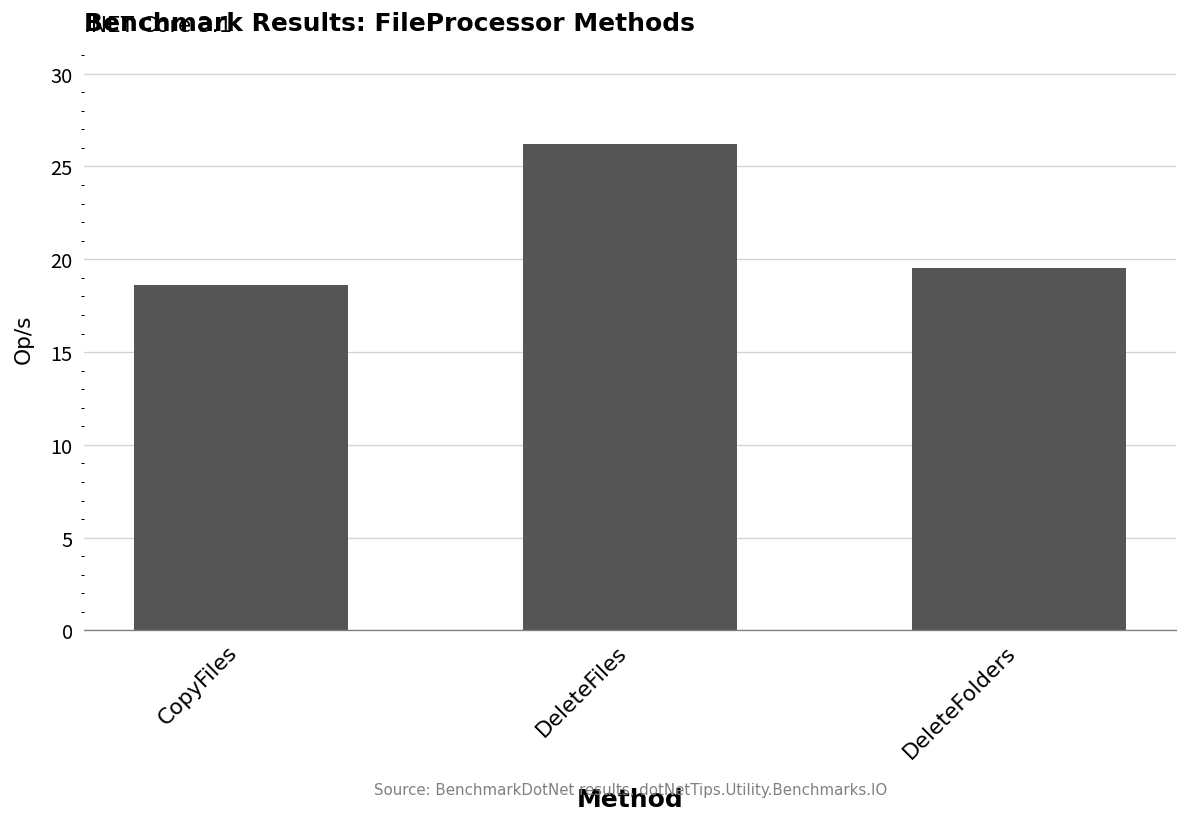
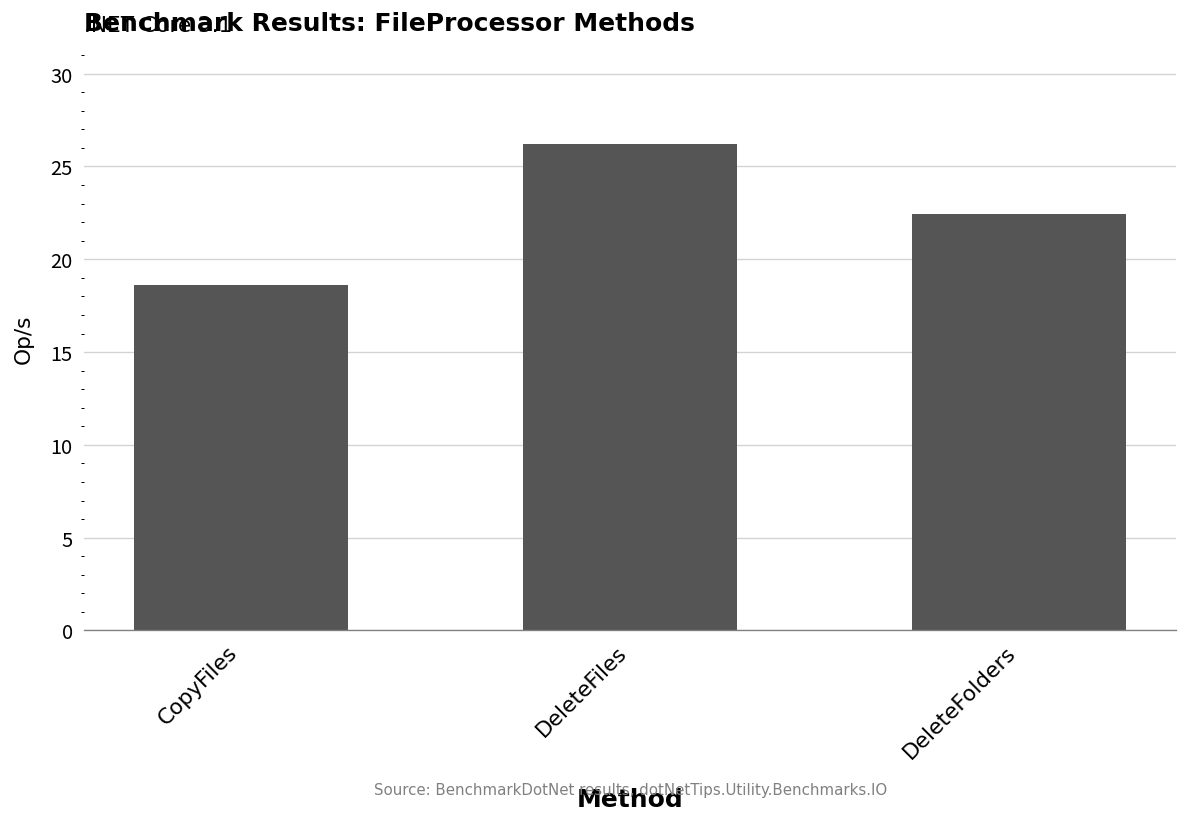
DeleteFolders: 19.6 -> 22.4
